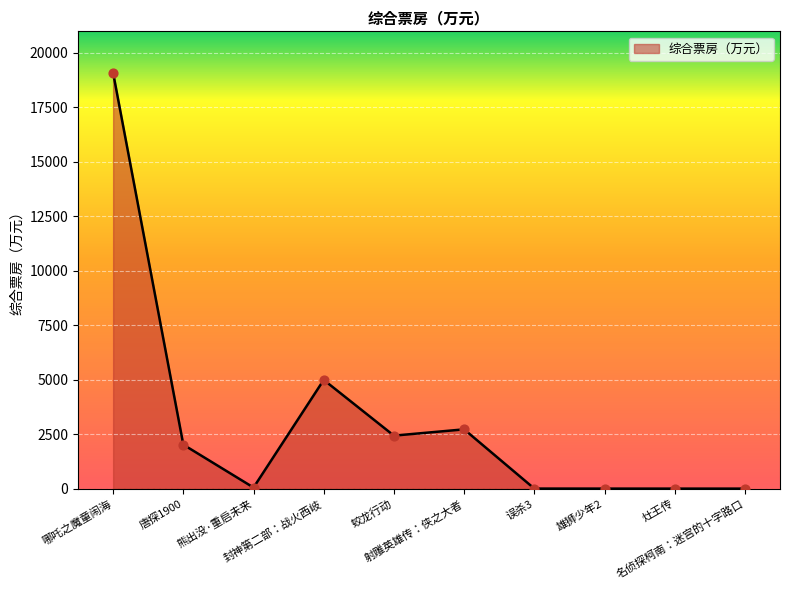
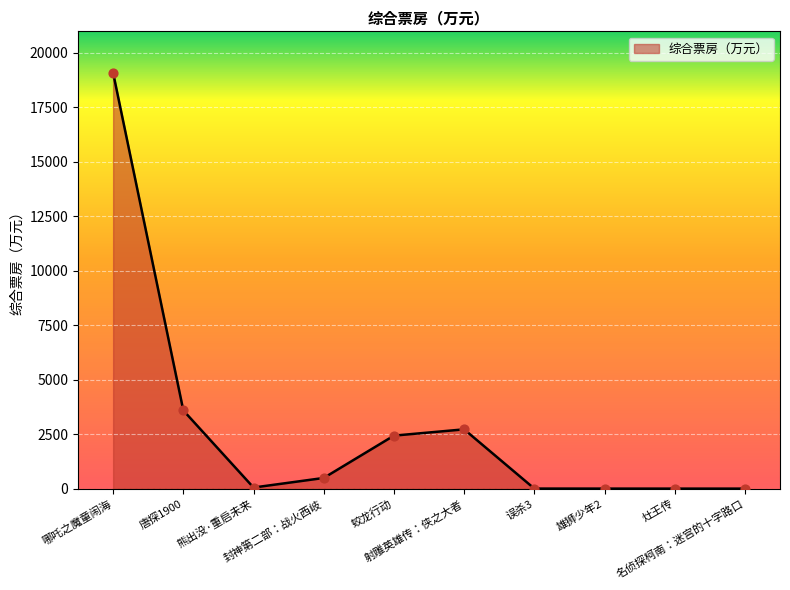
唐探1900: 2000 -> 3600
封神第二部：战火西岐: 5000 -> 500
